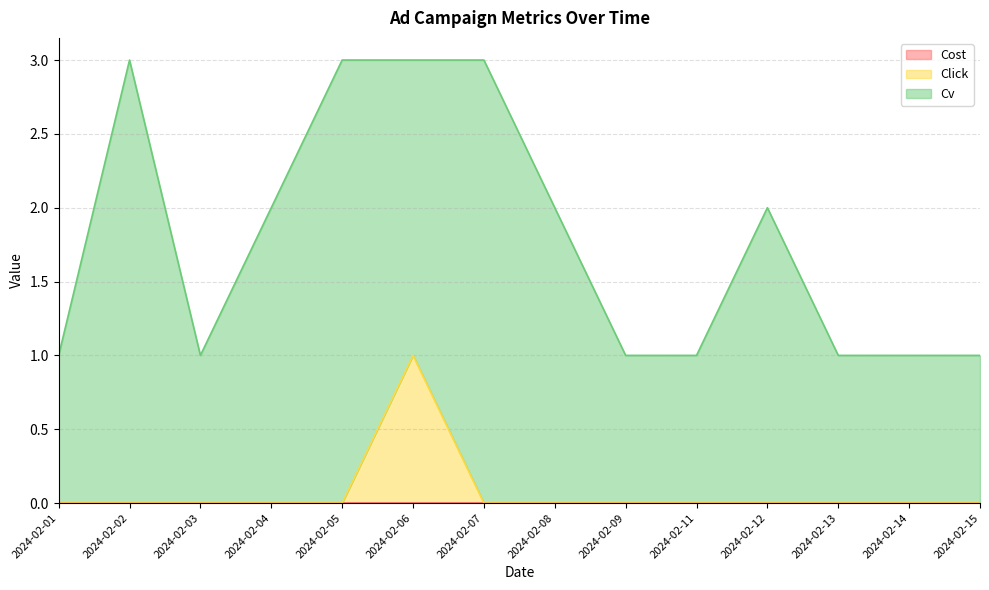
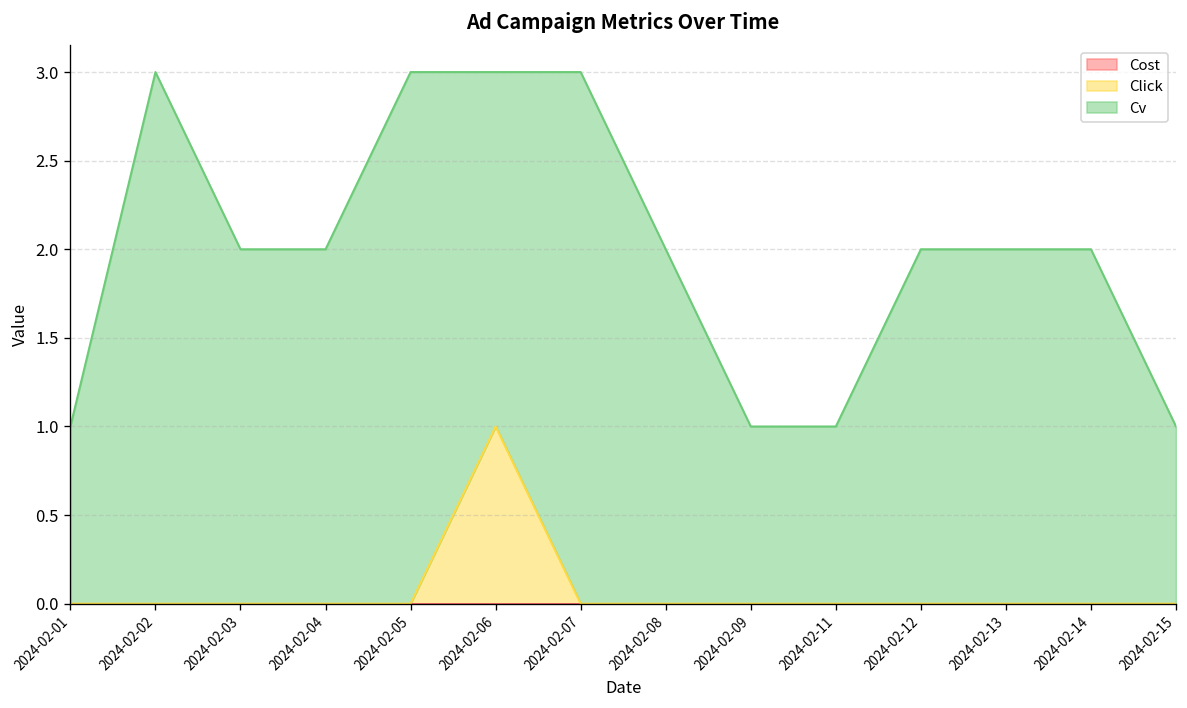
Cv, 2024-02-03: 1 -> 2
Cv, 2024-02-13: 1 -> 2
Cv, 2024-02-14: 1 -> 2
